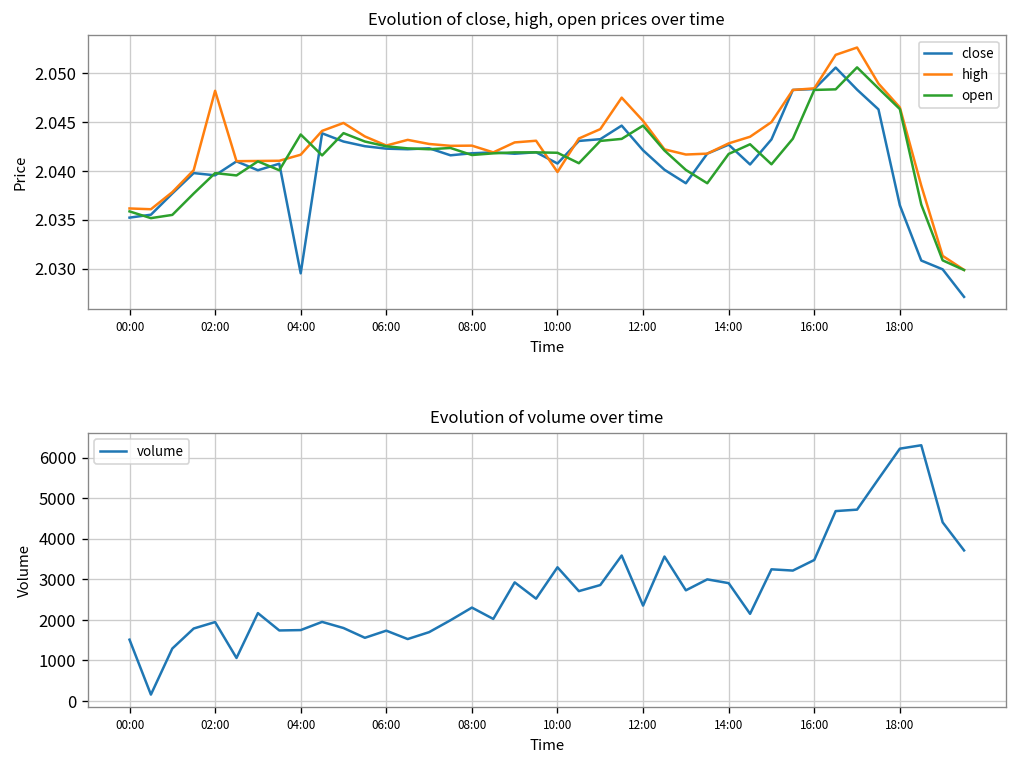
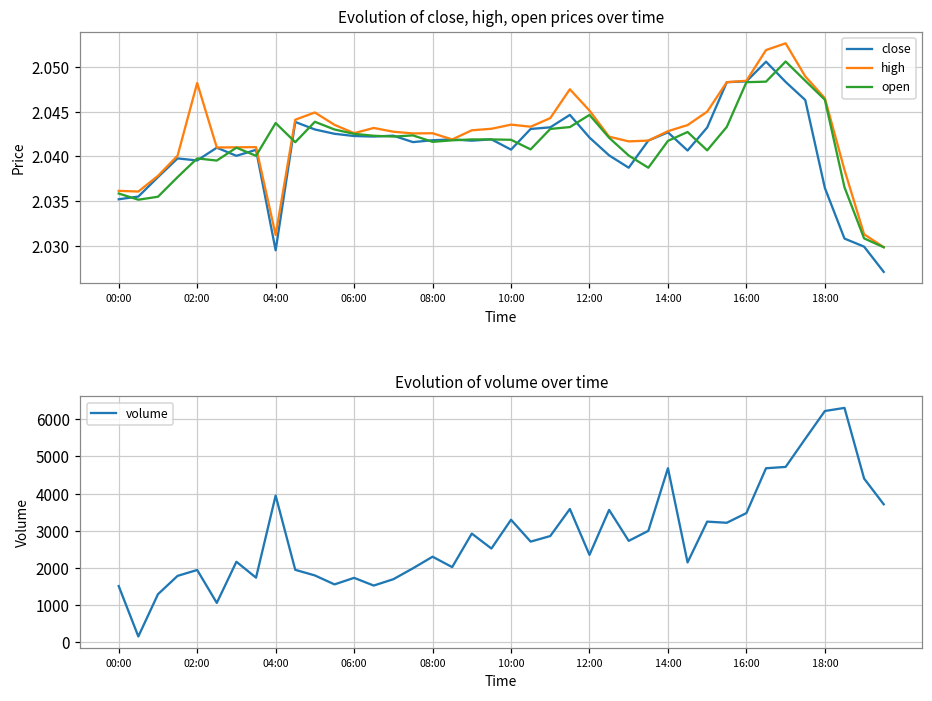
Evolution of close, high, open prices over time, high, 04:00: 2.042 -> 2.031
Evolution of close, high, open prices over time, high, 10:00: 2.040 -> 2.044
Evolution of volume over time, 04:00: 1700 -> 3900
Evolution of volume over time, 14:00: 2900 -> 4700
